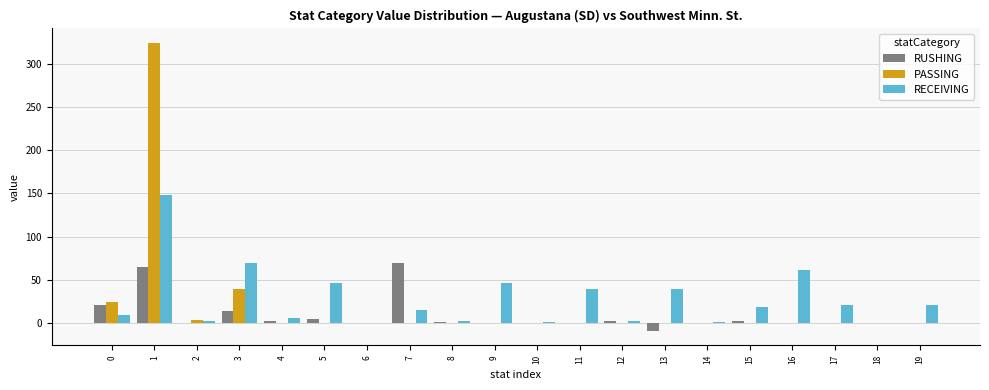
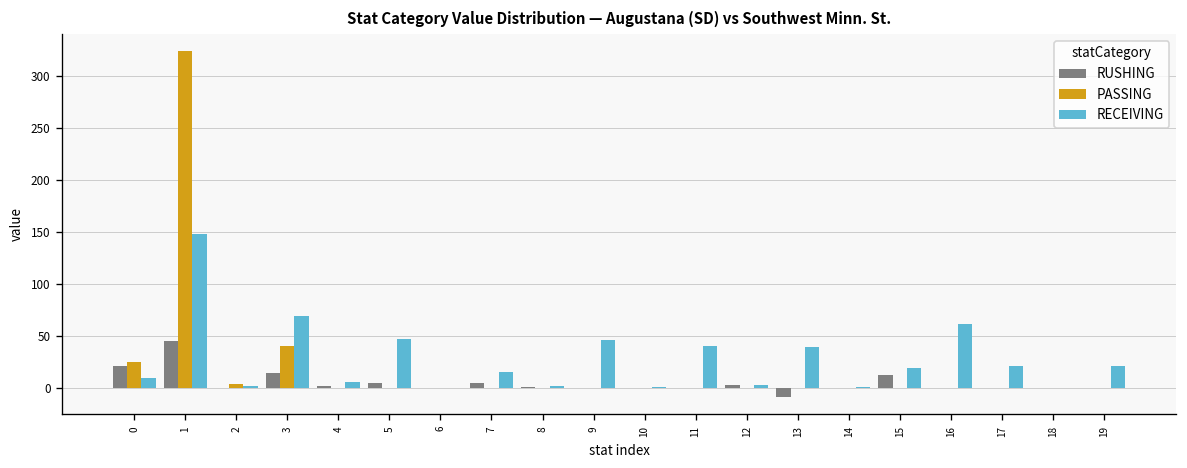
RUSHING, 1: 70 -> 50
RUSHING, 7: 70 -> 10
RUSHING, 15: 0 -> 10
